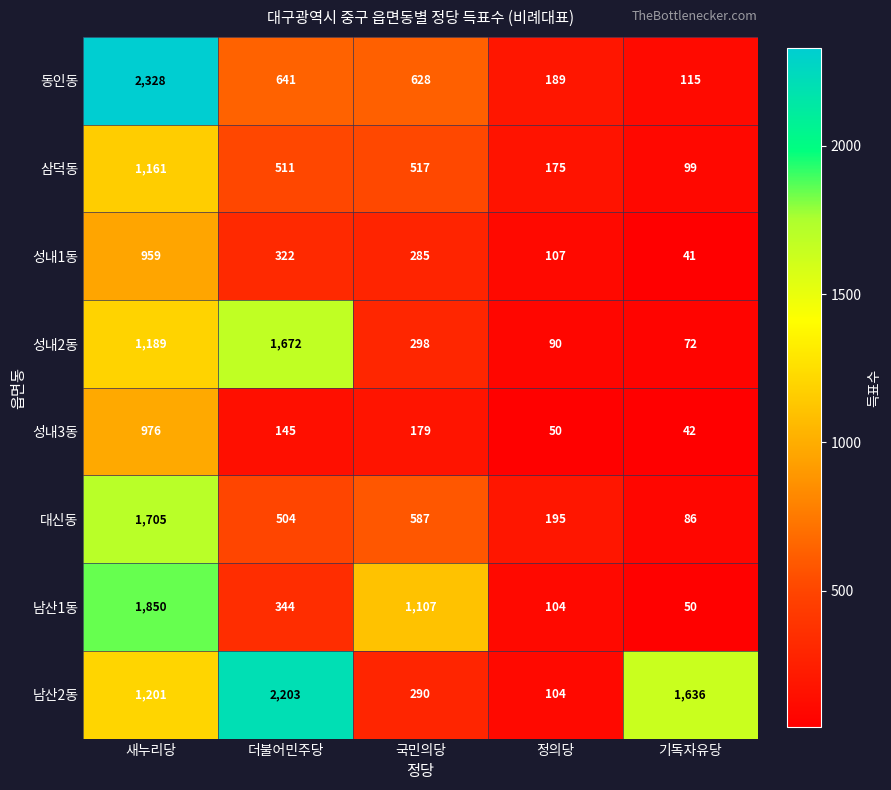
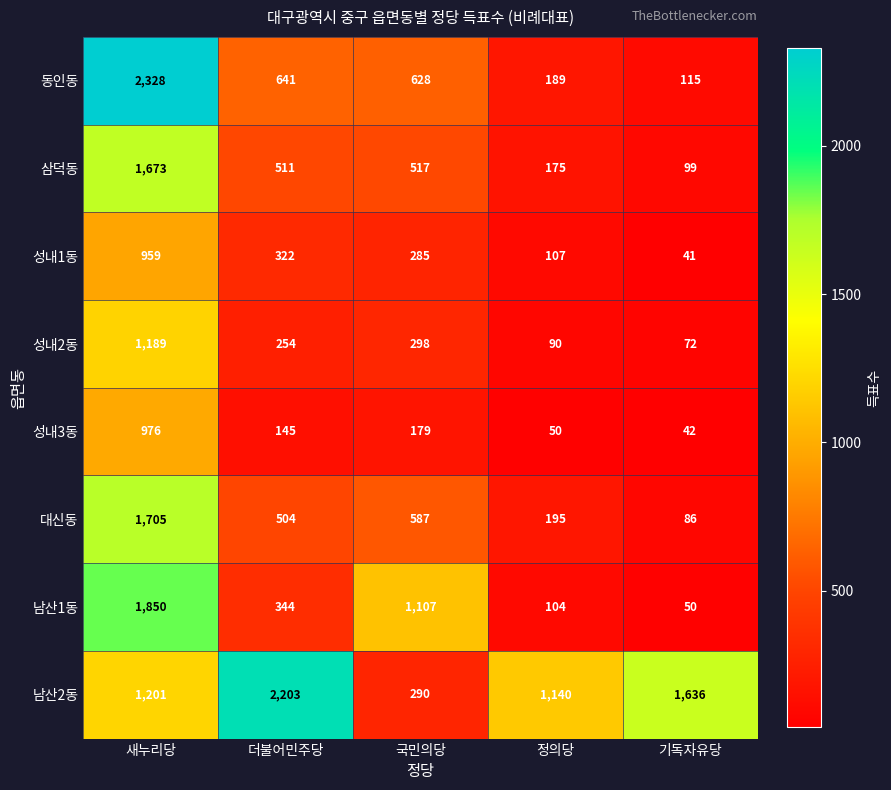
삼덕동, 새누리당: 1,161 -> 1,673
성내2동, 더불어민주당: 1,672 -> 254
남산2동, 정의당: 104 -> 1,140
